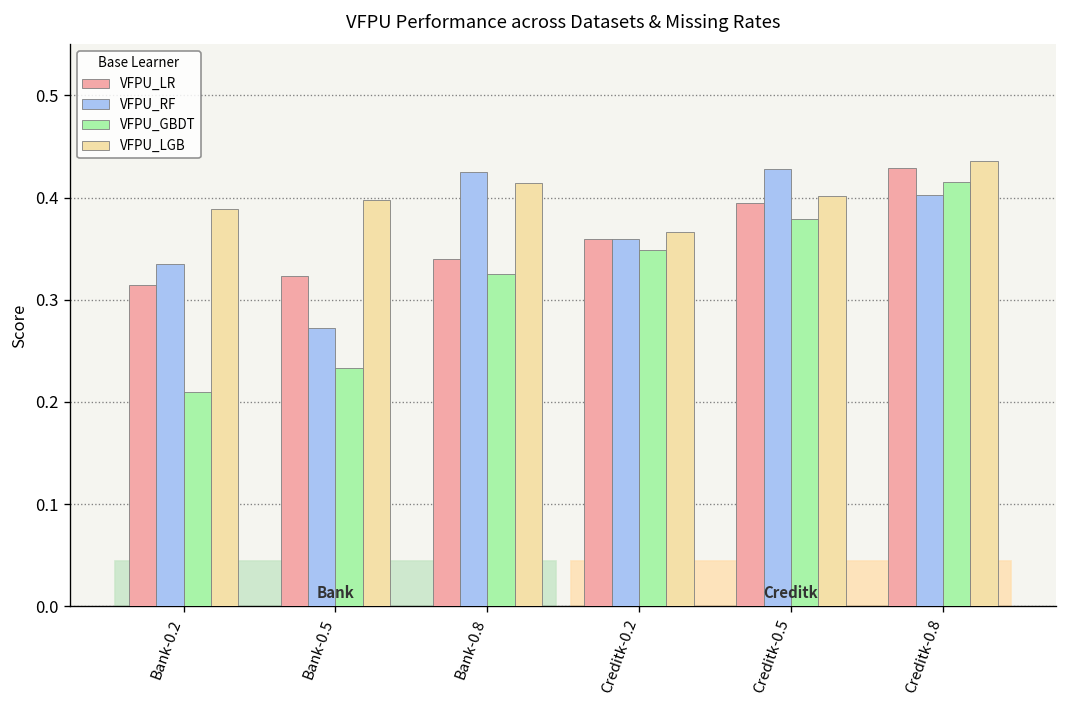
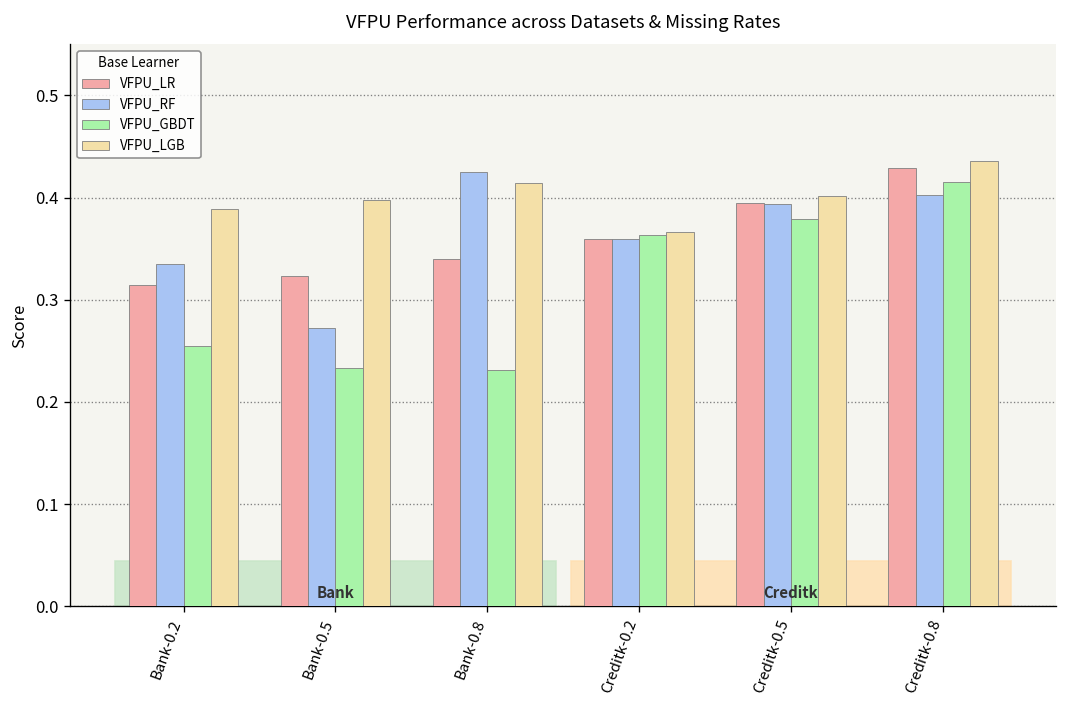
VFPU_GBDT, Bank-0.2: 0.21 -> 0.26
VFPU_GBDT, Bank-0.8: 0.33 -> 0.23
VFPU_GBDT, Creditk-0.2: 0.35 -> 0.36
VFPU_RF, Creditk-0.5: 0.43 -> 0.39
